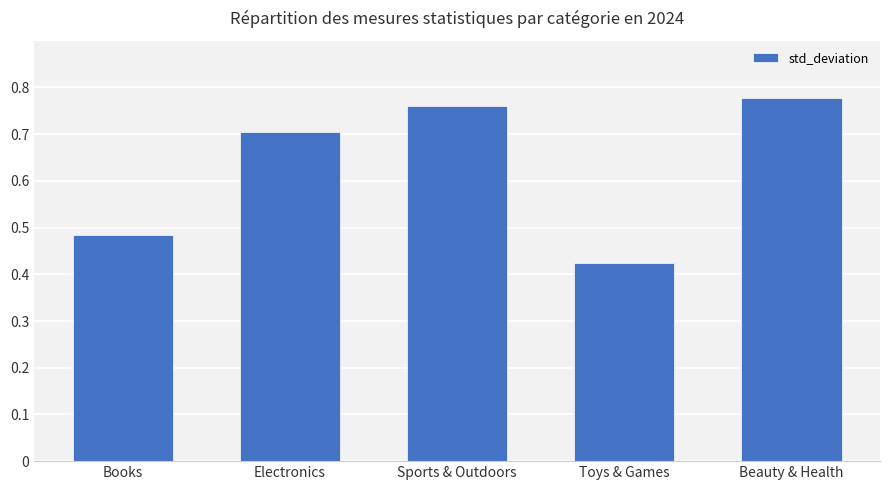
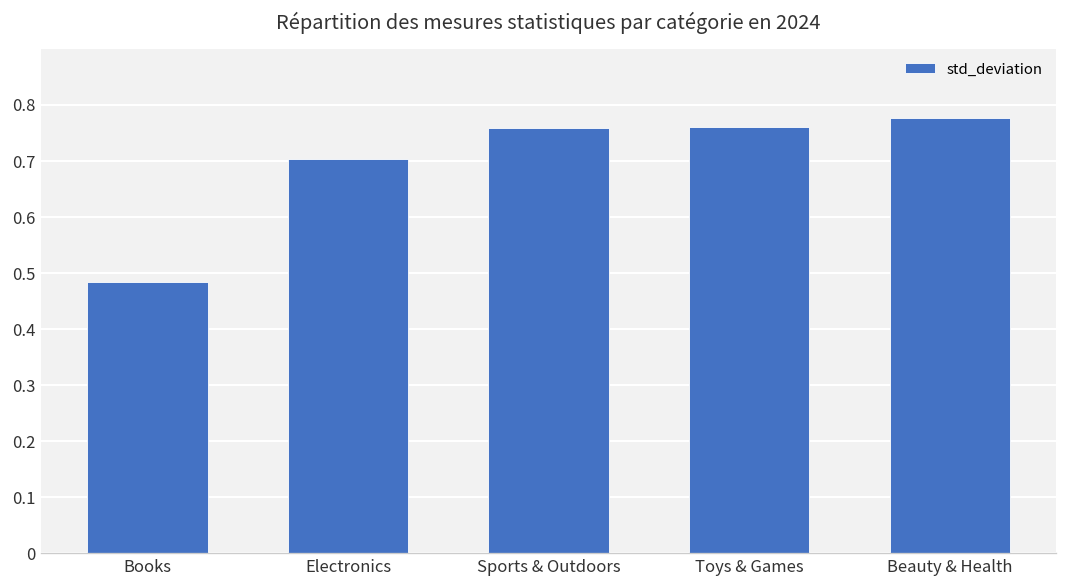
Toys & Games: 0.42 -> 0.76
